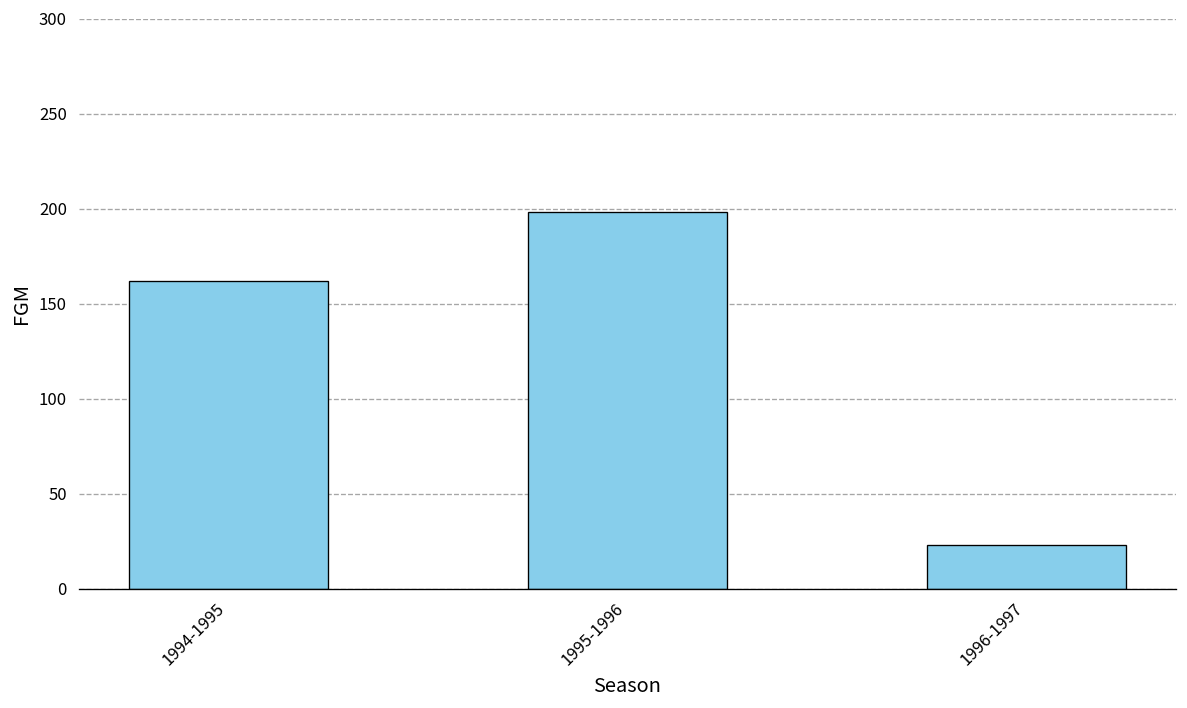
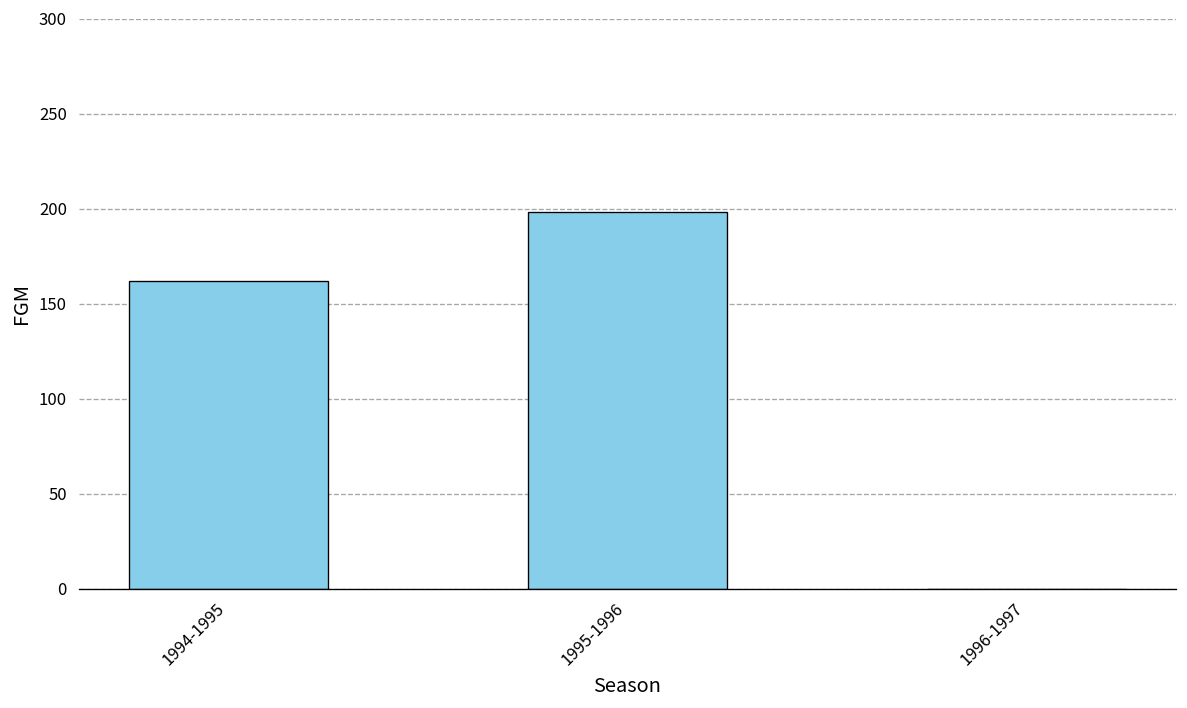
1996-1997: 23 -> 0
